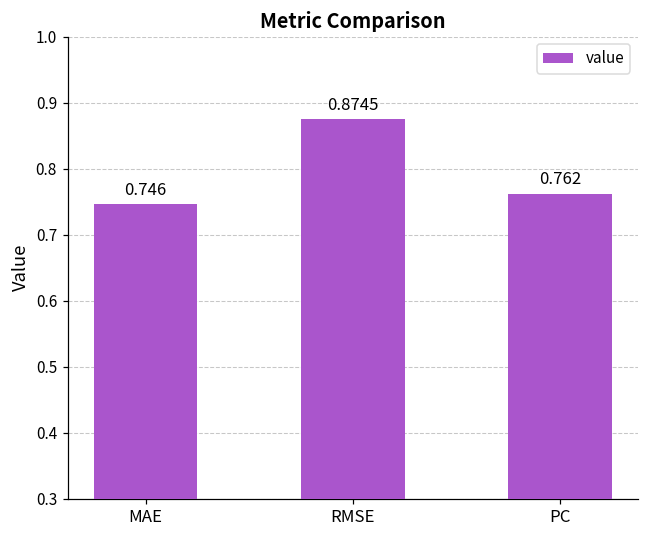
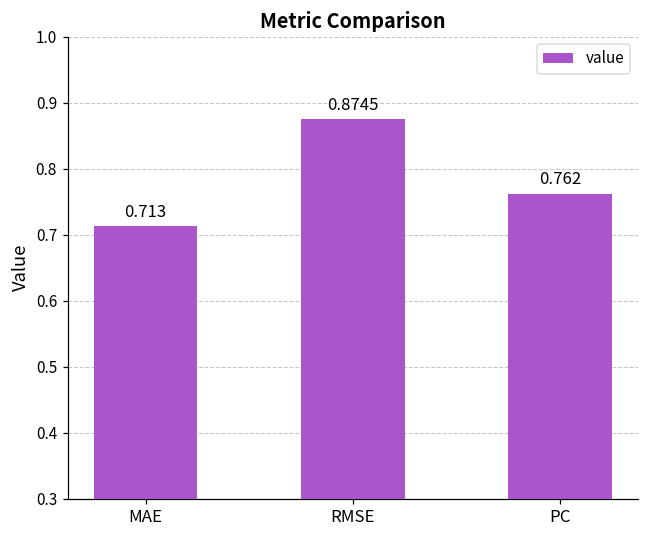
MAE: 0.746 -> 0.713
